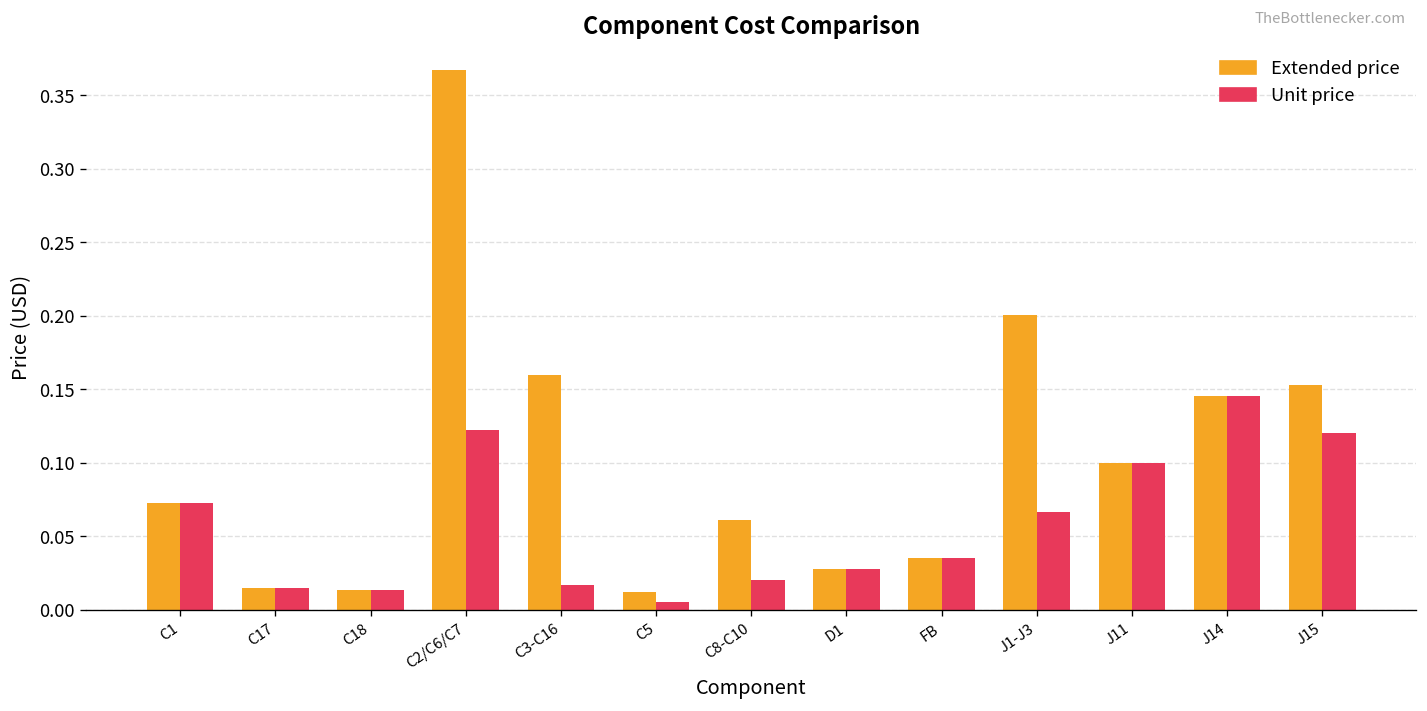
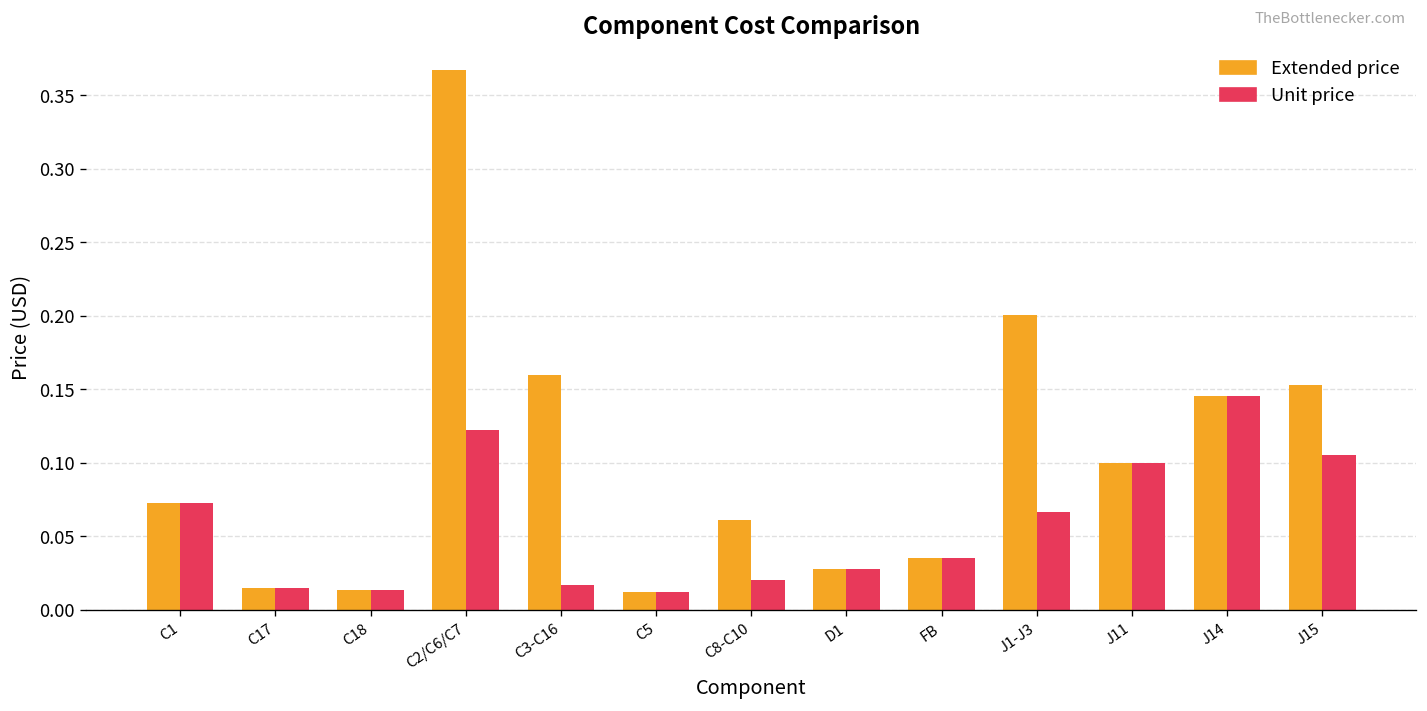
Unit price, C5: 0.005 -> 0.012
Unit price, J15: 0.120 -> 0.105
